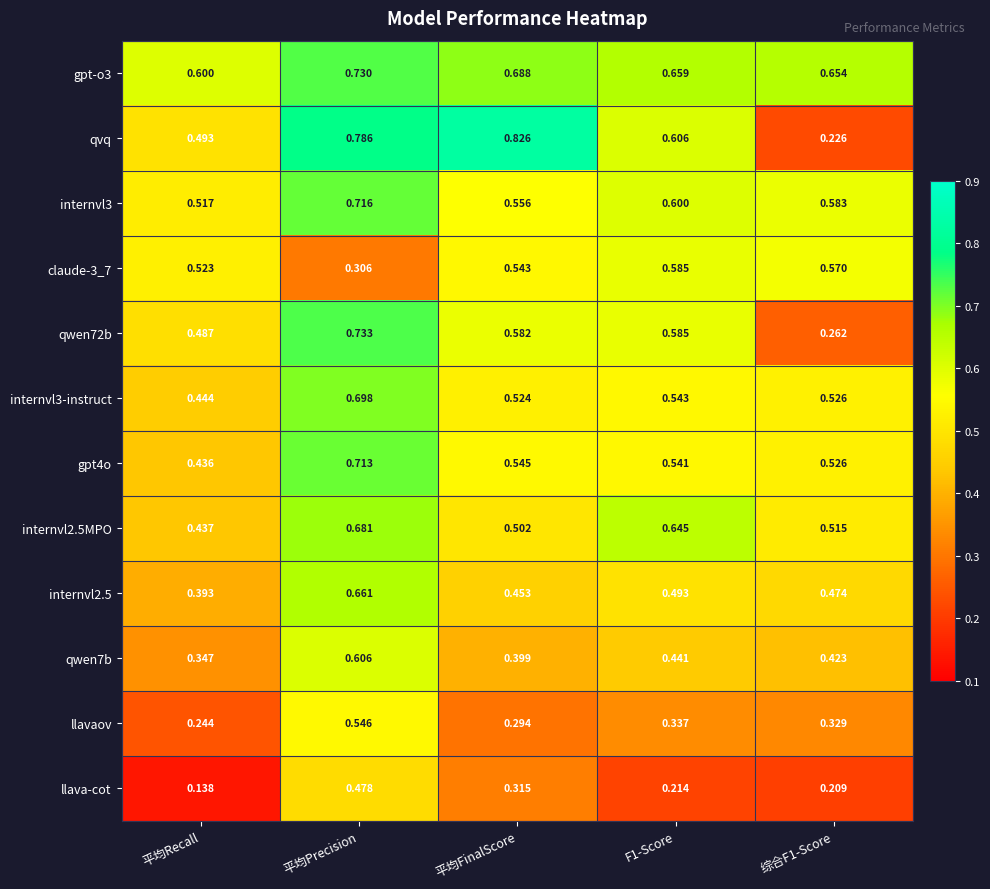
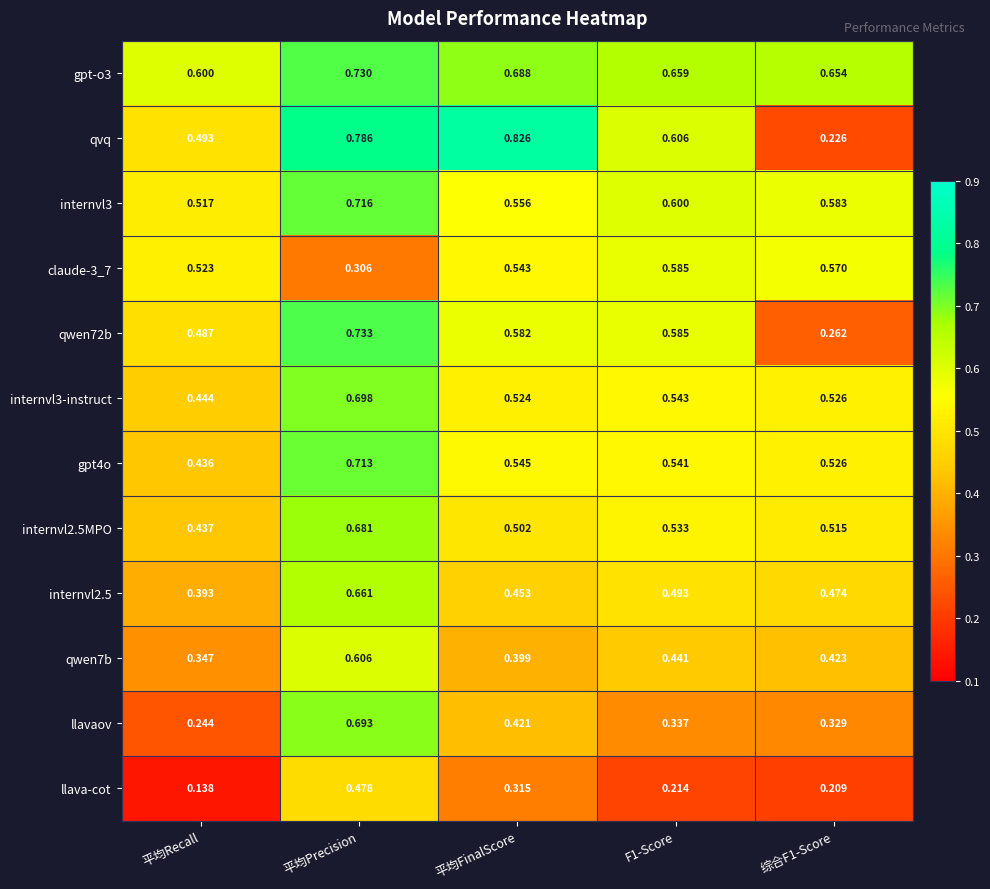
internvl2.5MPO, F1-Score: 0.645 -> 0.533
llavaov, 平均Precision: 0.546 -> 0.693
llavaov, 平均FinalScore: 0.294 -> 0.421
